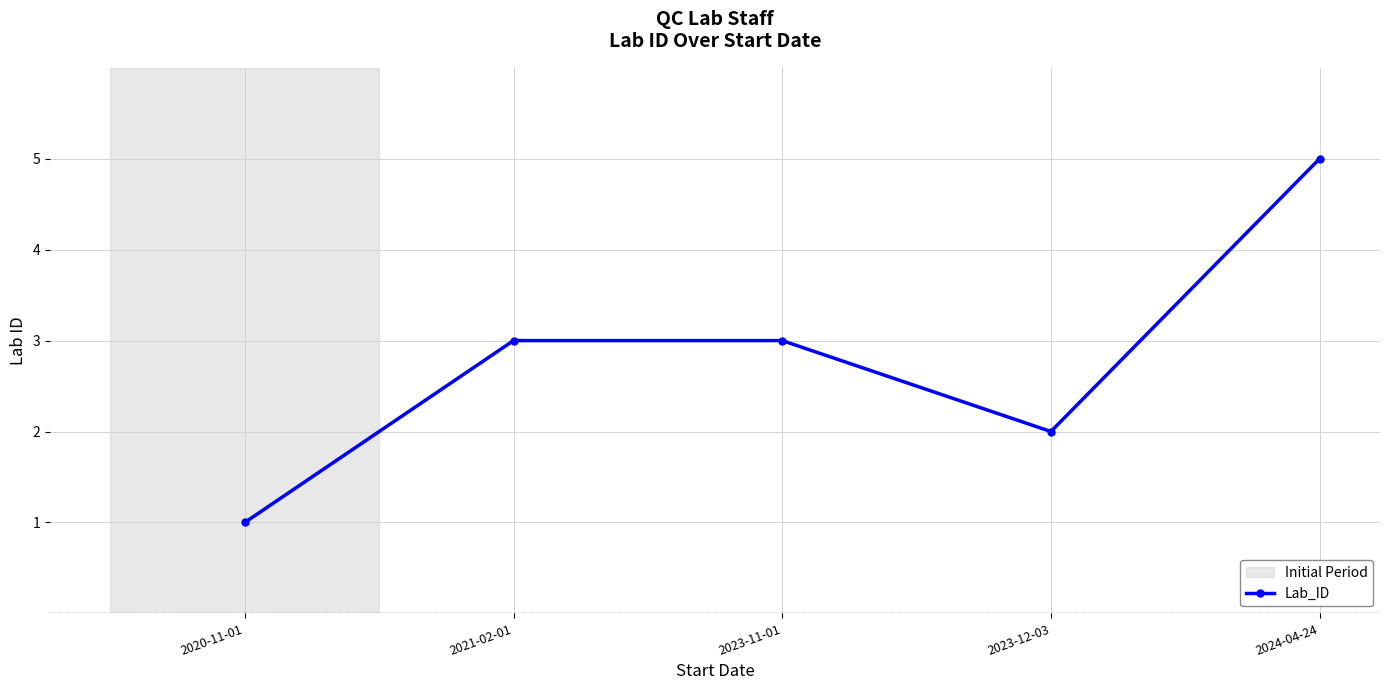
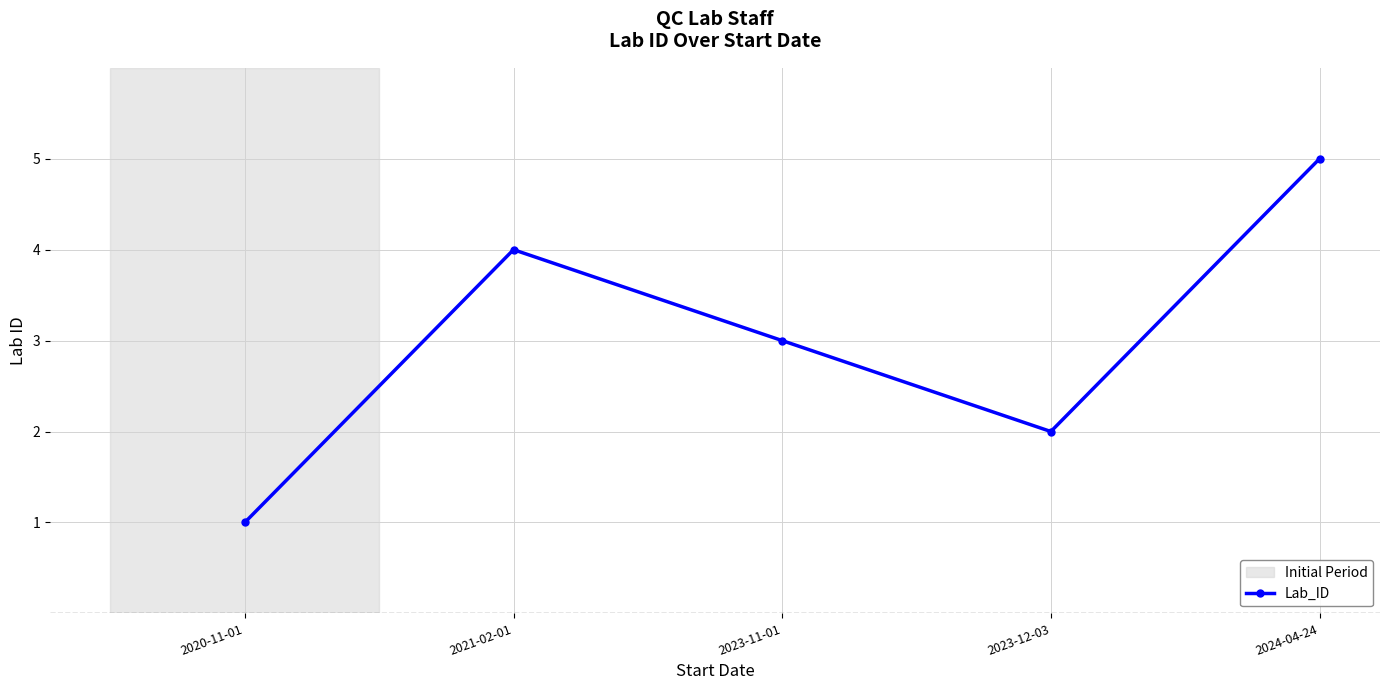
2021-02-01: 3 -> 4
